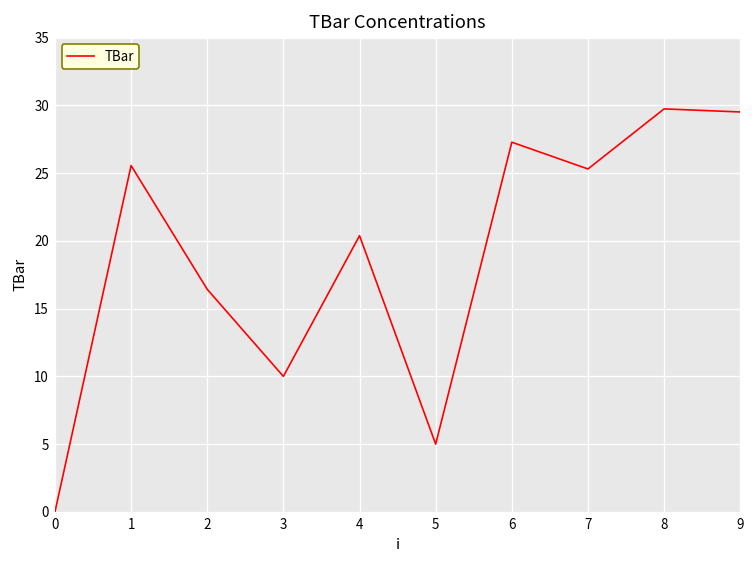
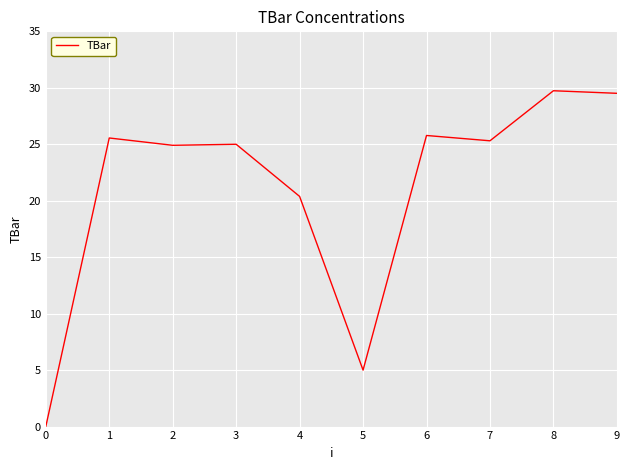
2: 16.4 -> 24.9
3: 10 -> 25
6: 27.3 -> 25.8
